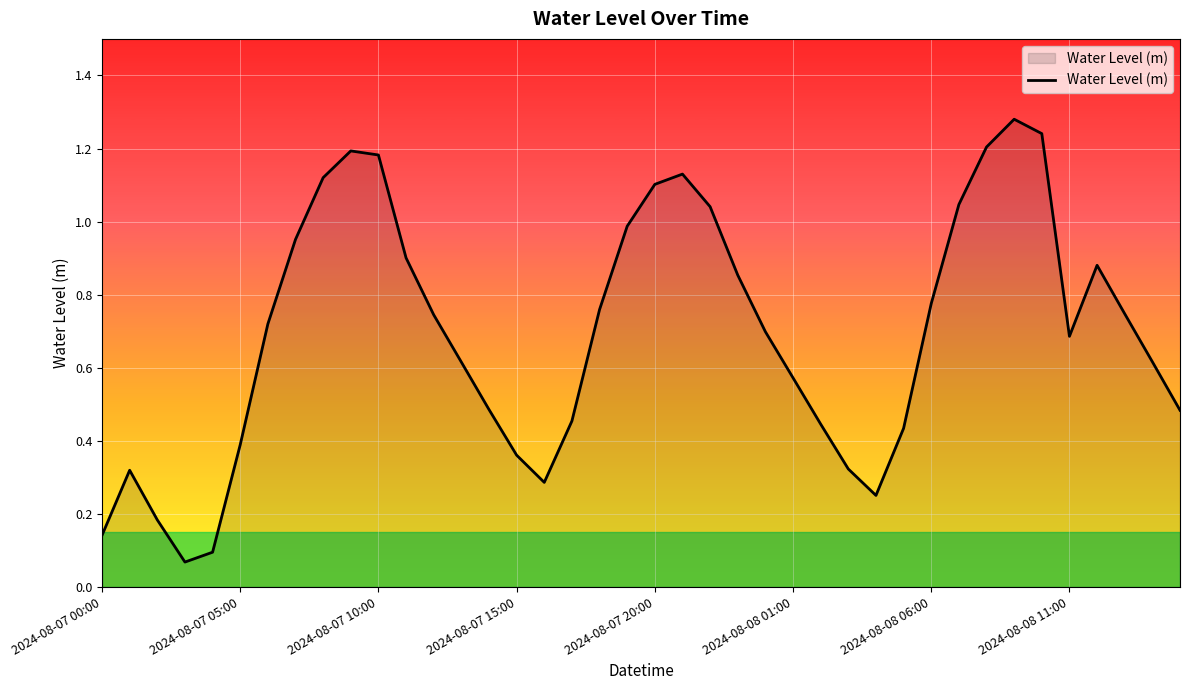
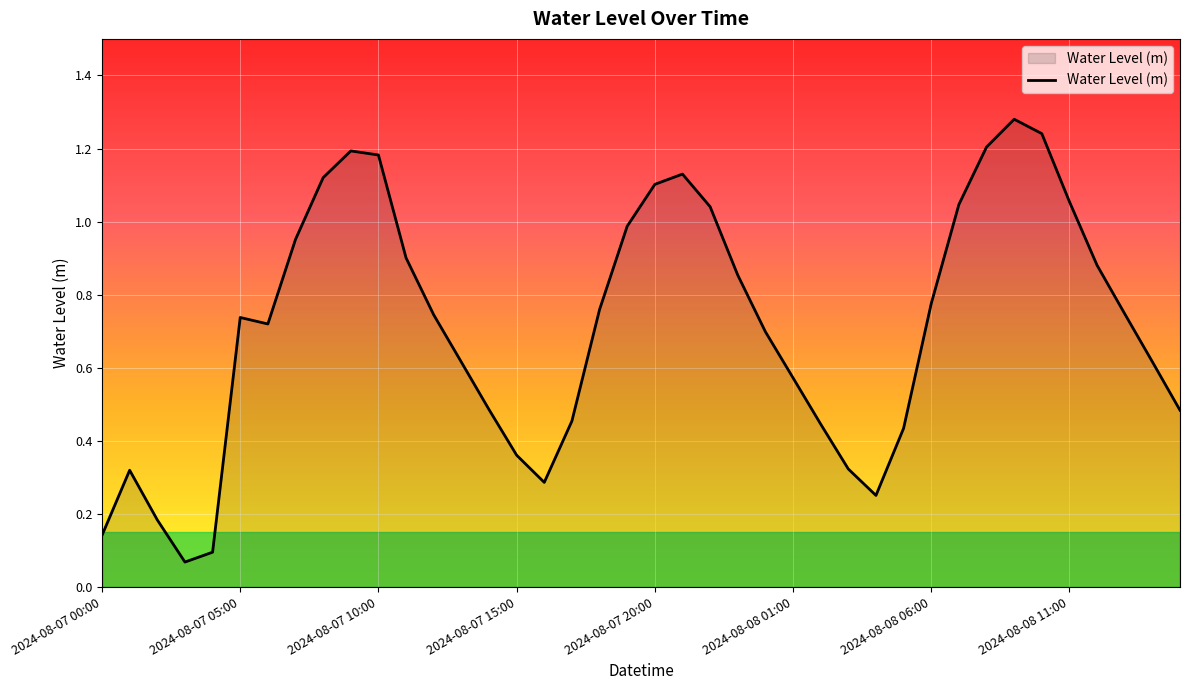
2024-08-07 05:00: 0.39 -> 0.74
2024-08-08 11:00: 0.69 -> 1.05
